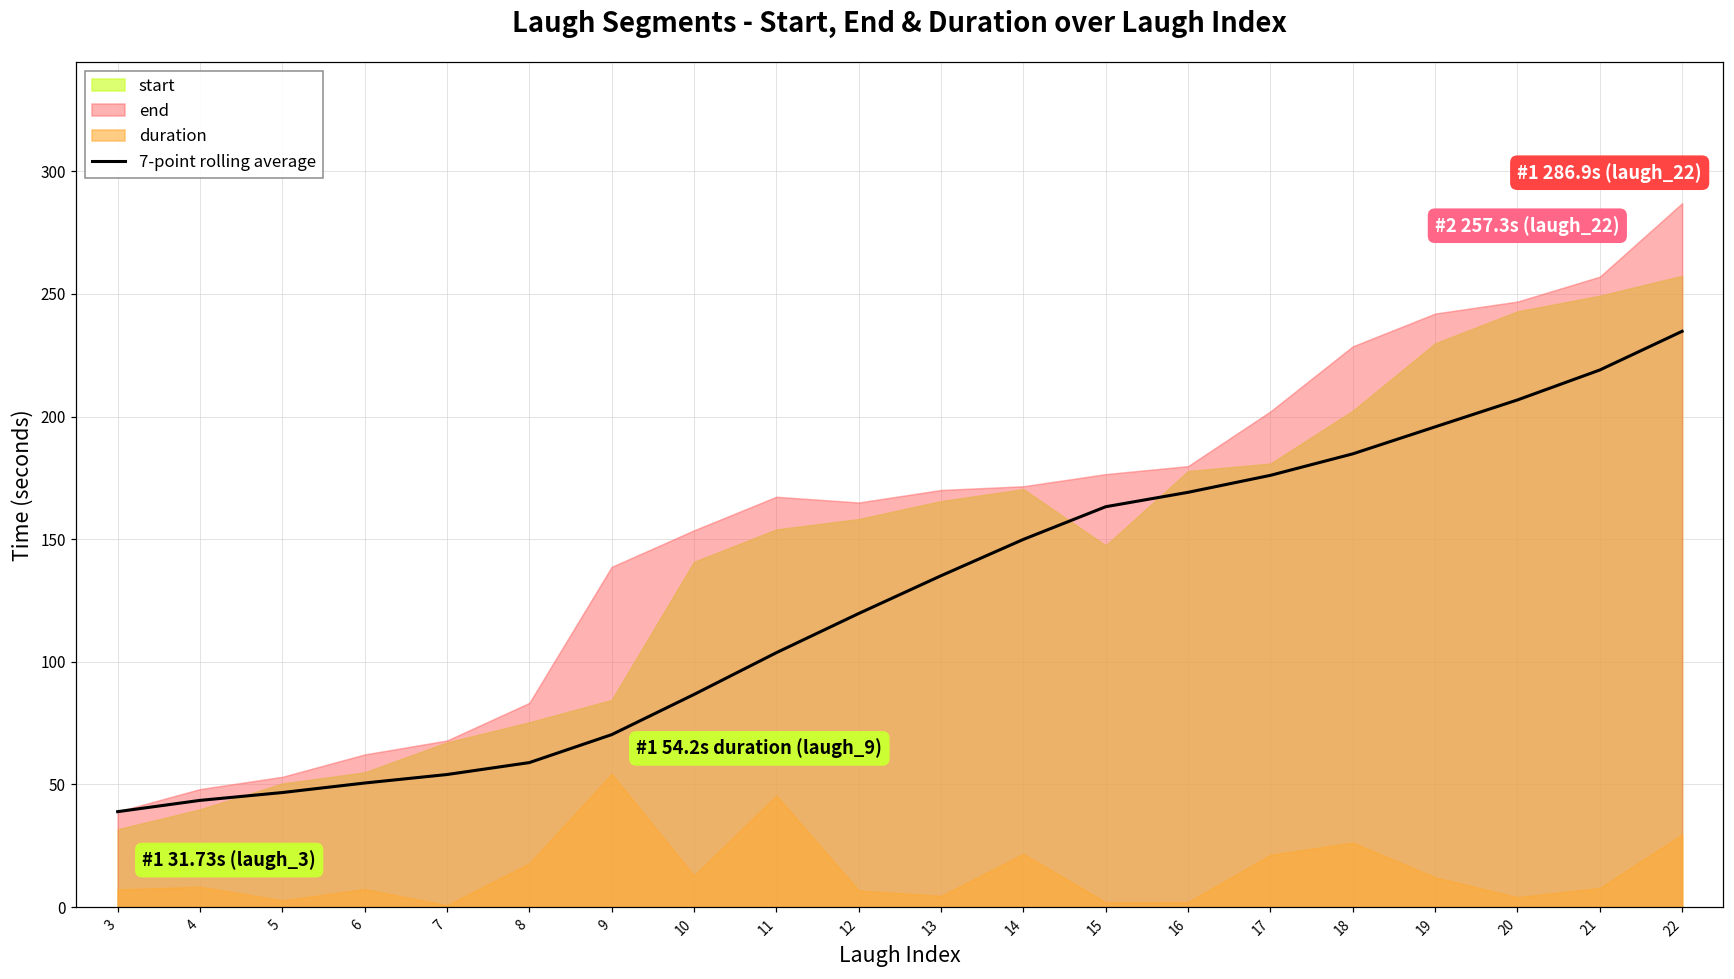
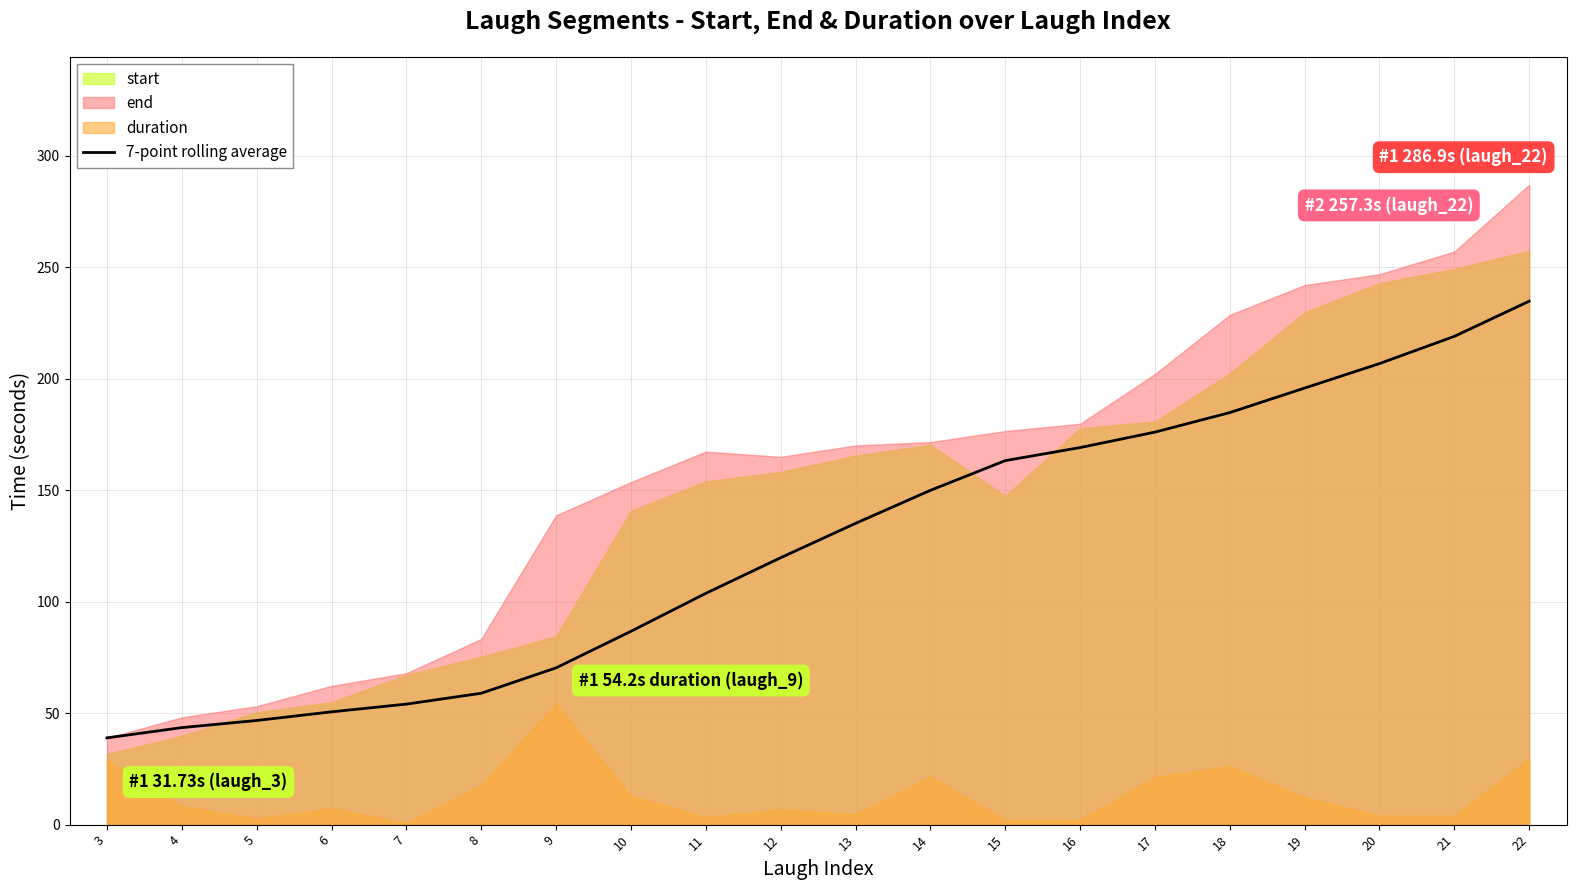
duration, 3: 7 -> 29
duration, 11: 45 -> 3
duration, 21: 8 -> 4
